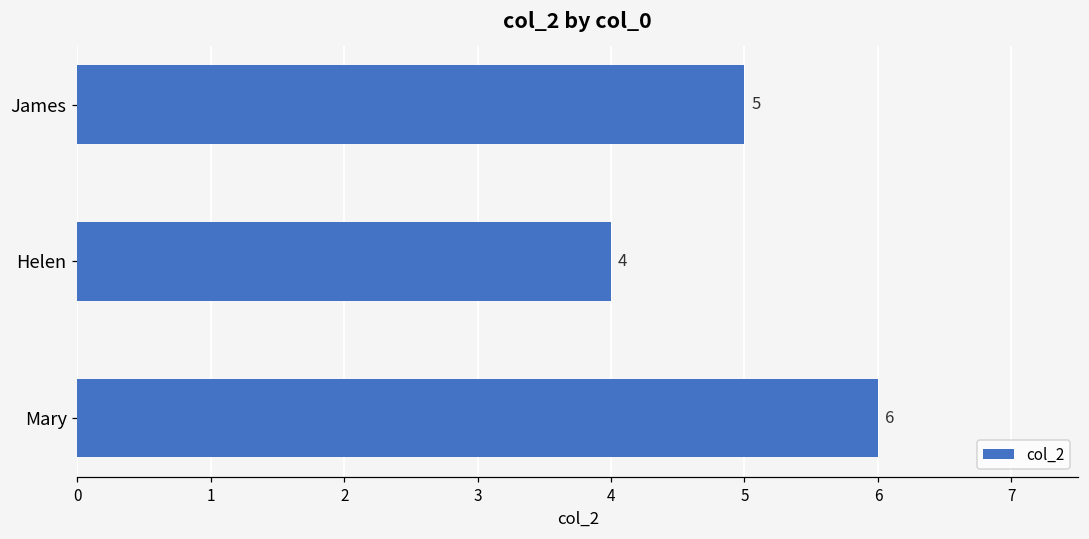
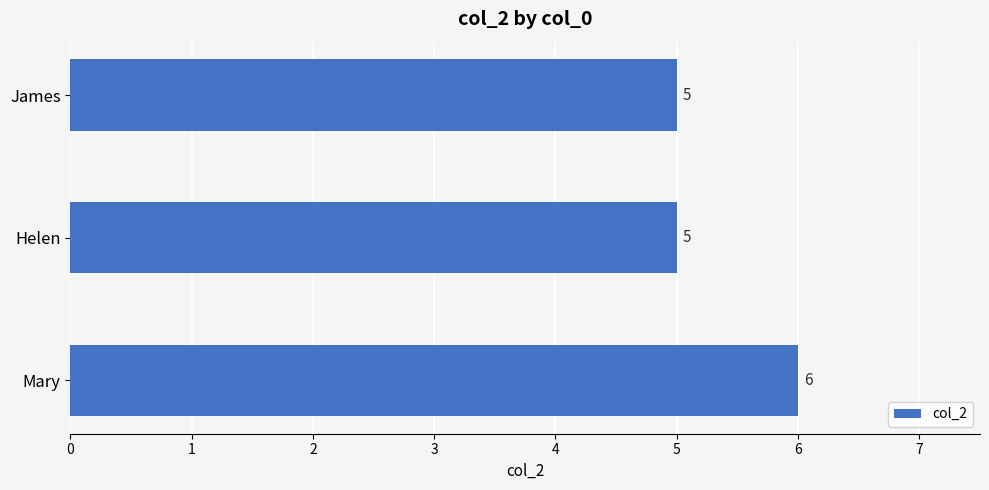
Helen: 4 -> 5
